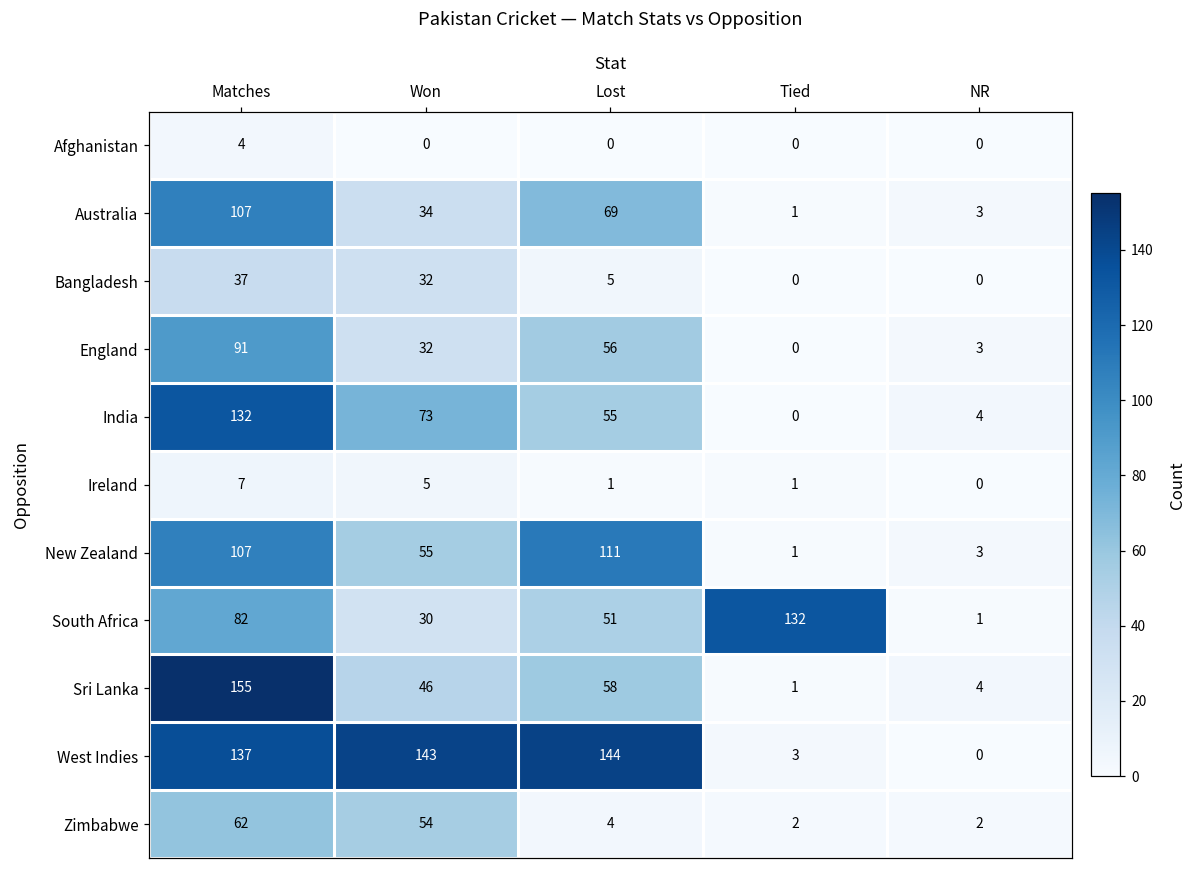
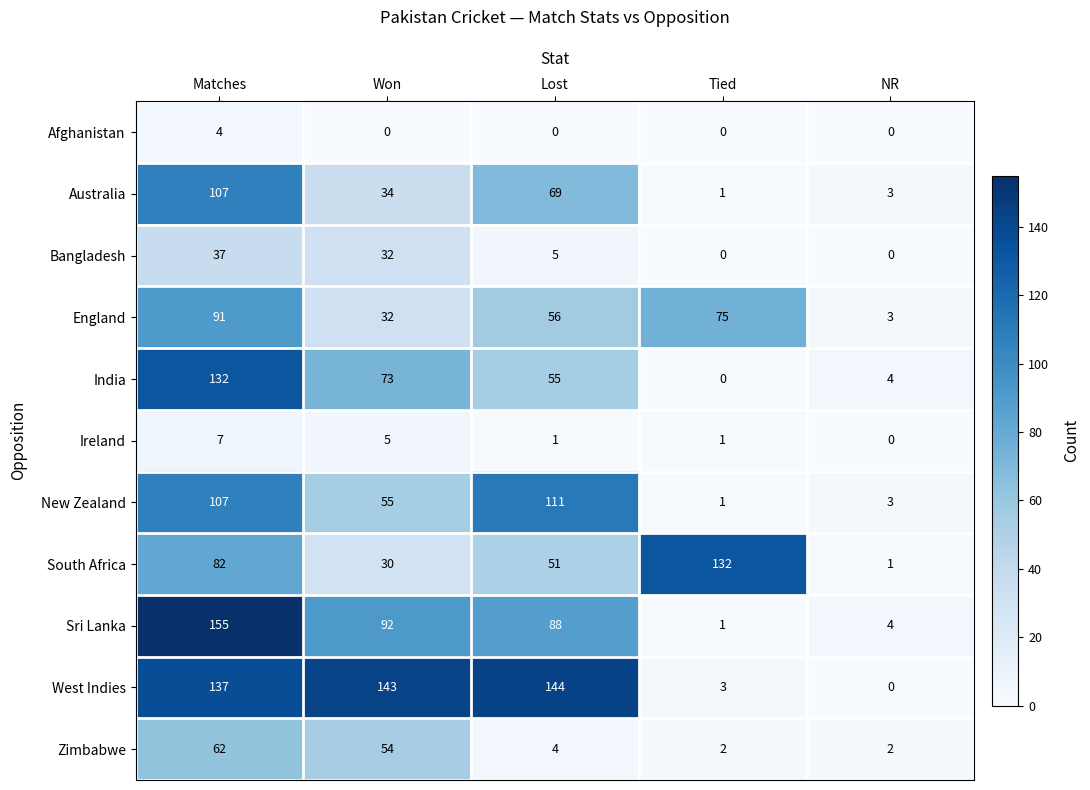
England, Tied: 0 -> 75
Sri Lanka, Won: 46 -> 92
Sri Lanka, Lost: 58 -> 88
